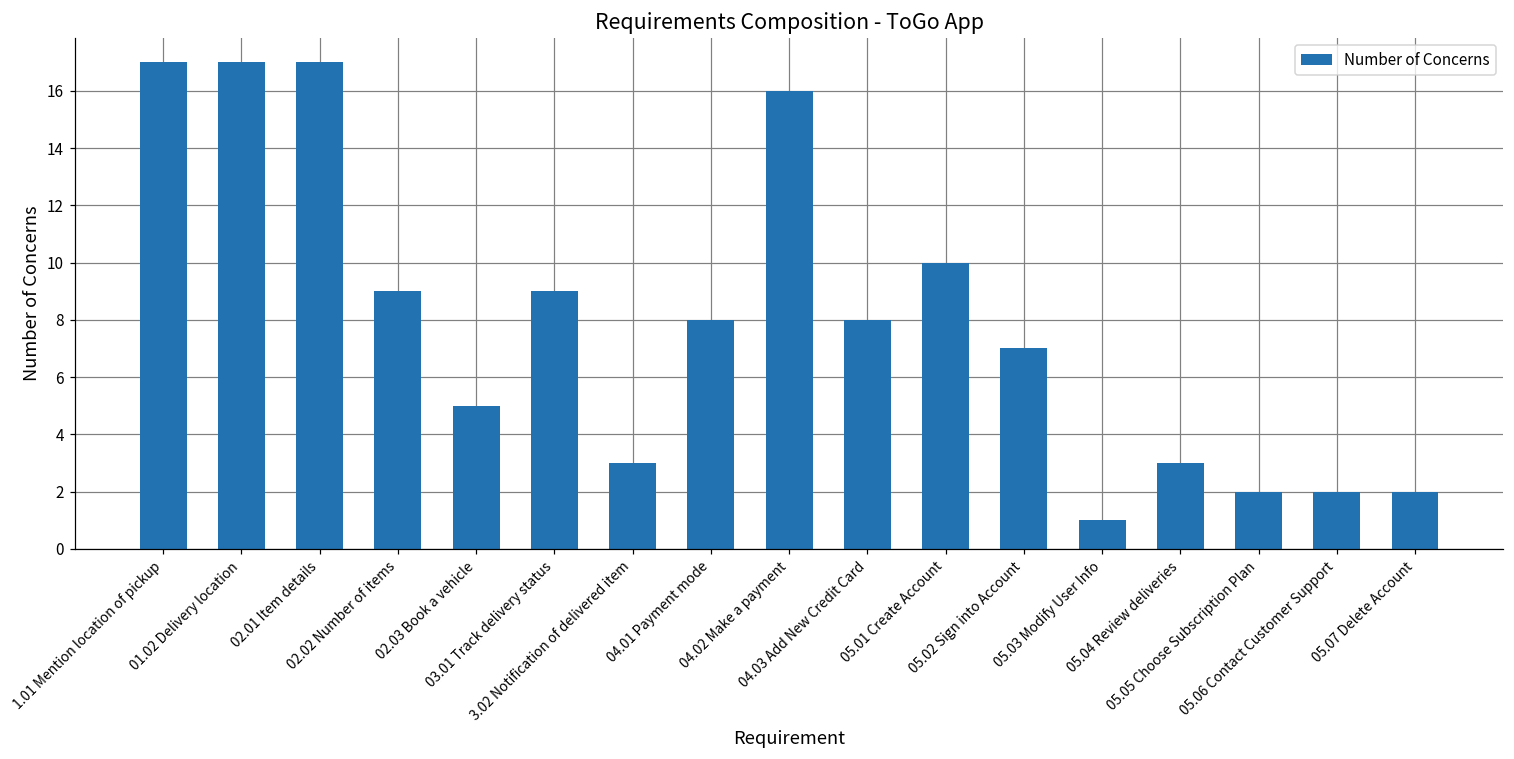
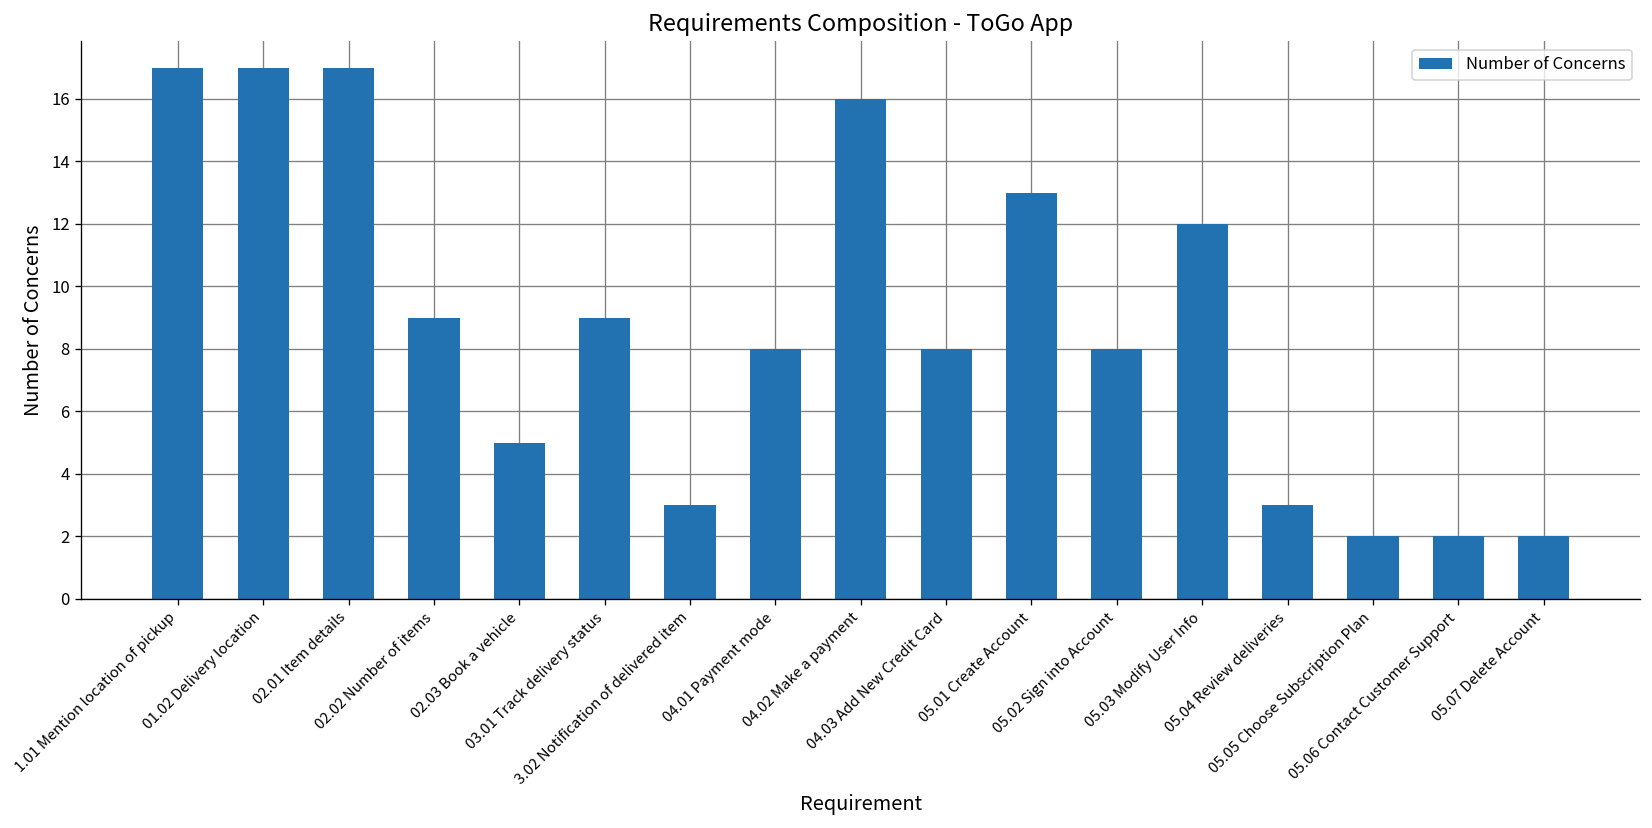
05.01 Create Account: 10 -> 13
05.02 Sign into Account: 7 -> 8
05.03 Modify User Info: 1 -> 12
